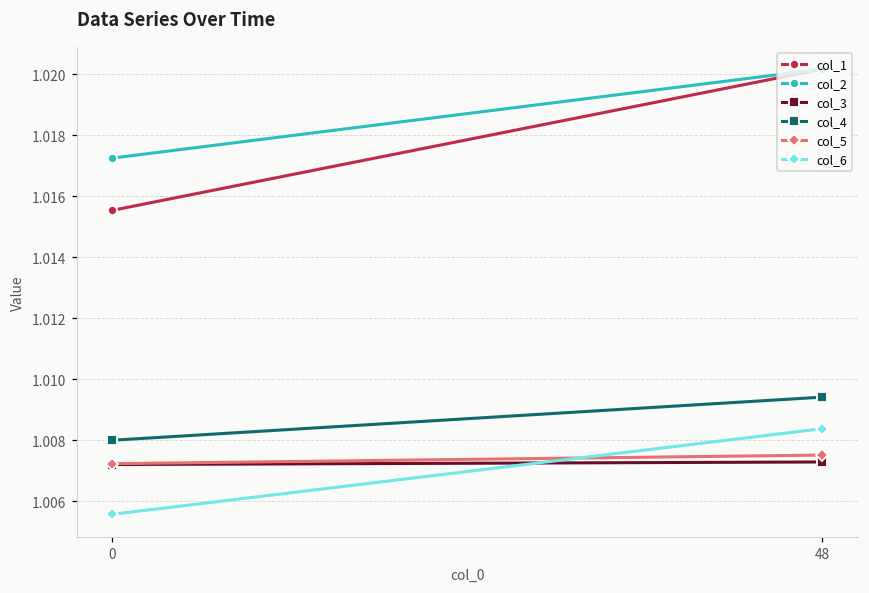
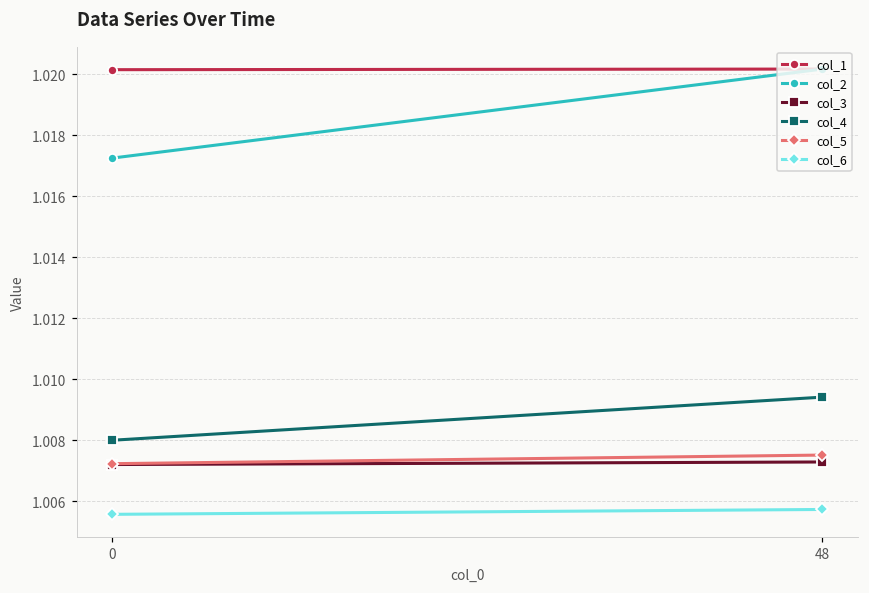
col_1, 0: 1.0155 -> 1.0201
col_6, 48: 1.0084 -> 1.0057
